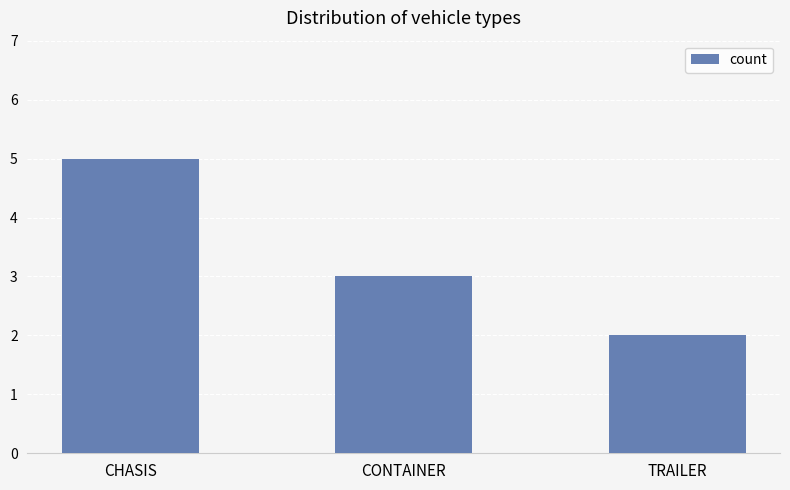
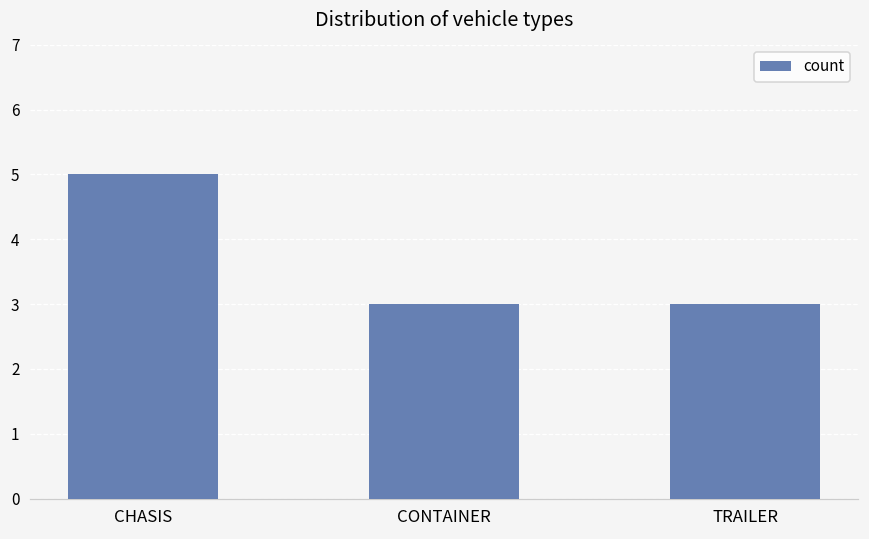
TRAILER: 2 -> 3
